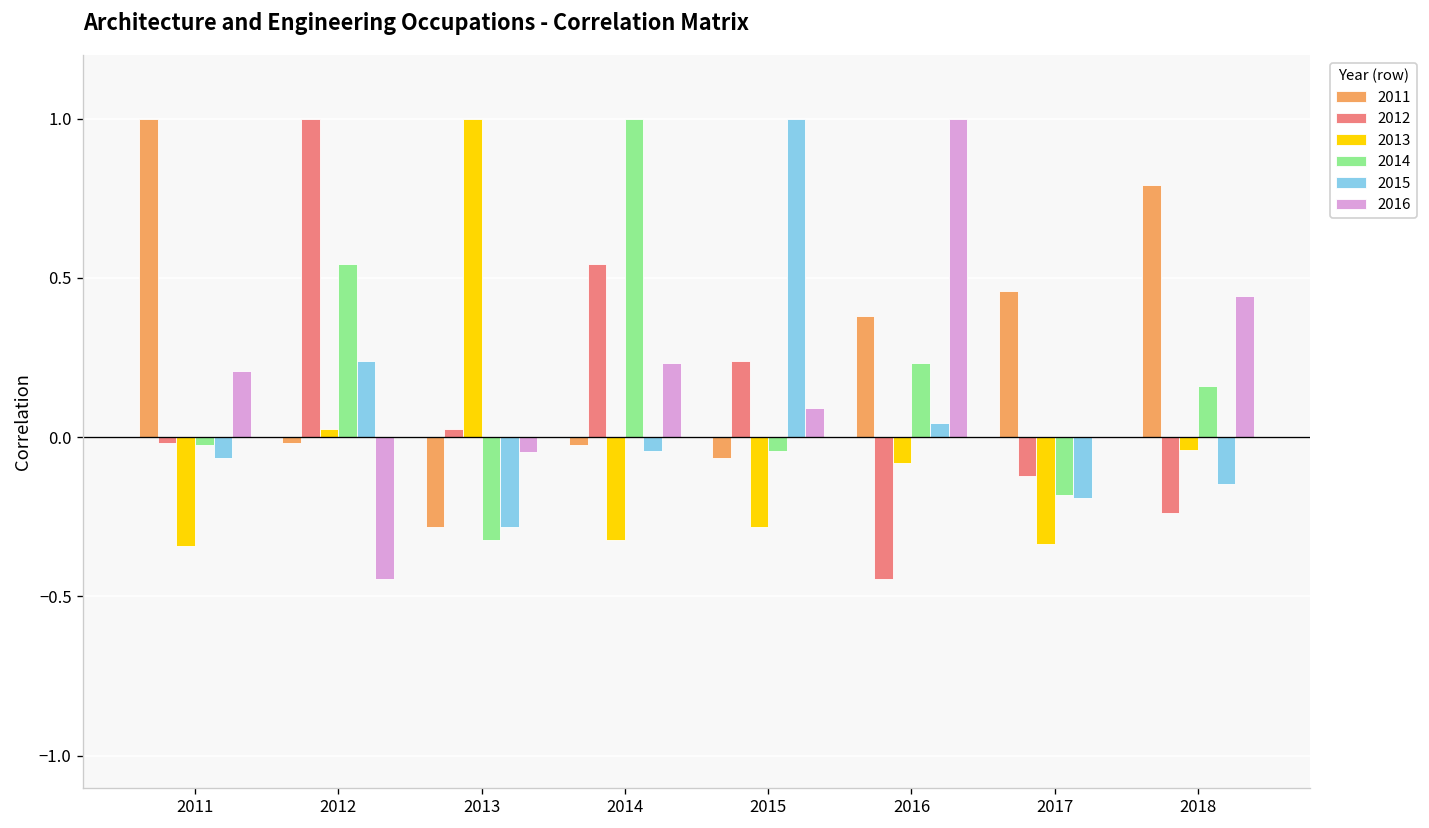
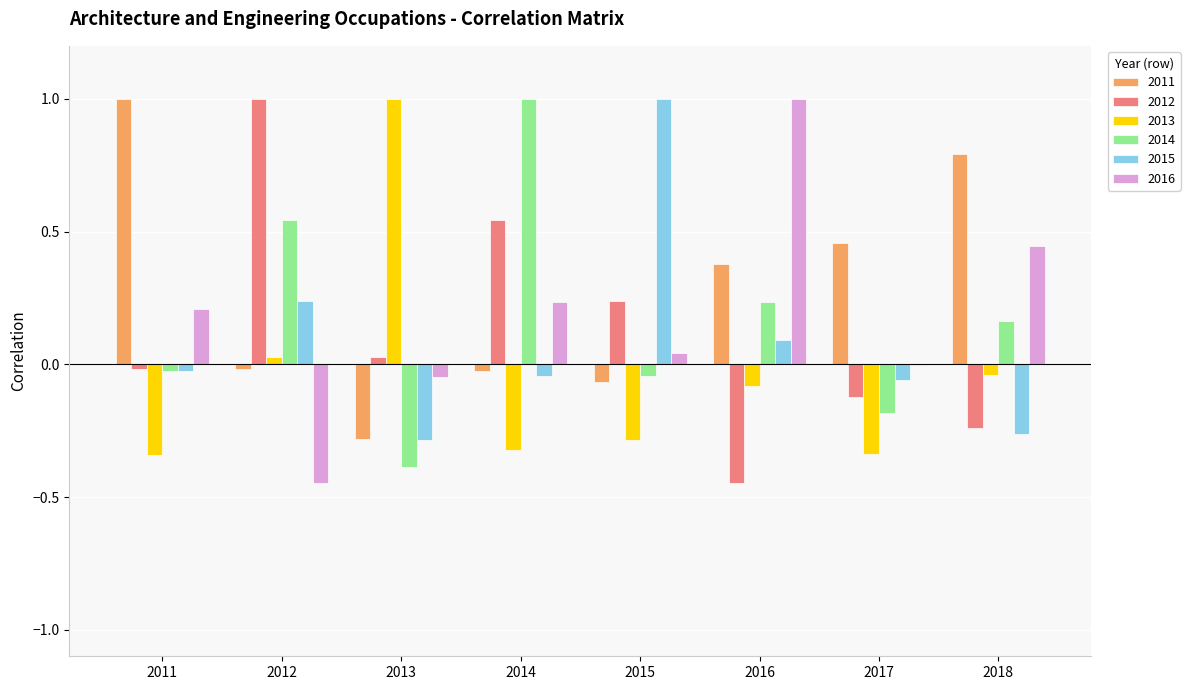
2015, 2011: -0.06 -> -0.02
2014, 2013: -0.32 -> -0.39
2016, 2015: 0.09 -> 0.04
2015, 2016: 0.05 -> 0.09
2015, 2017: -0.19 -> -0.06
2015, 2018: -0.15 -> -0.26
